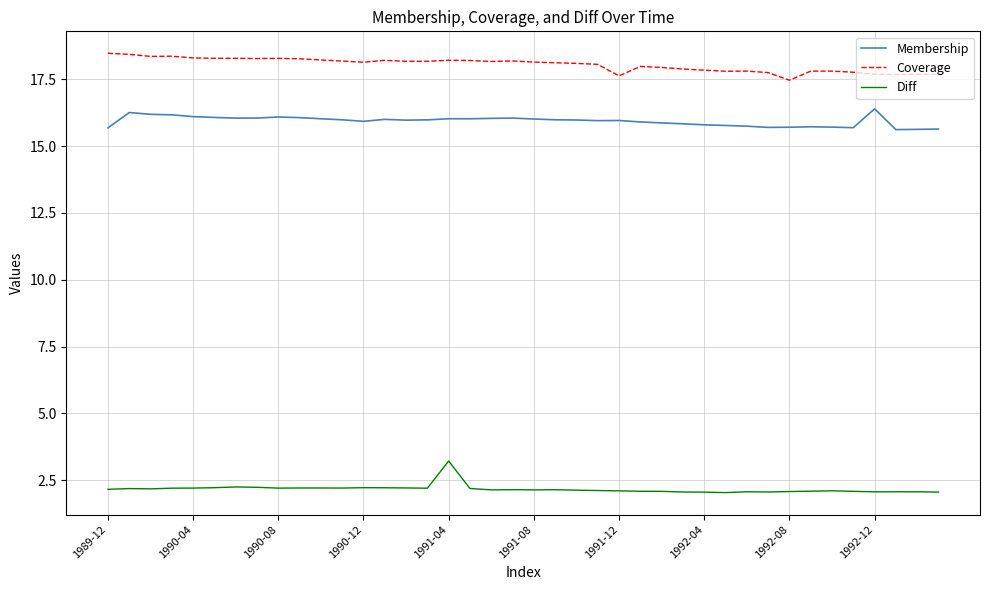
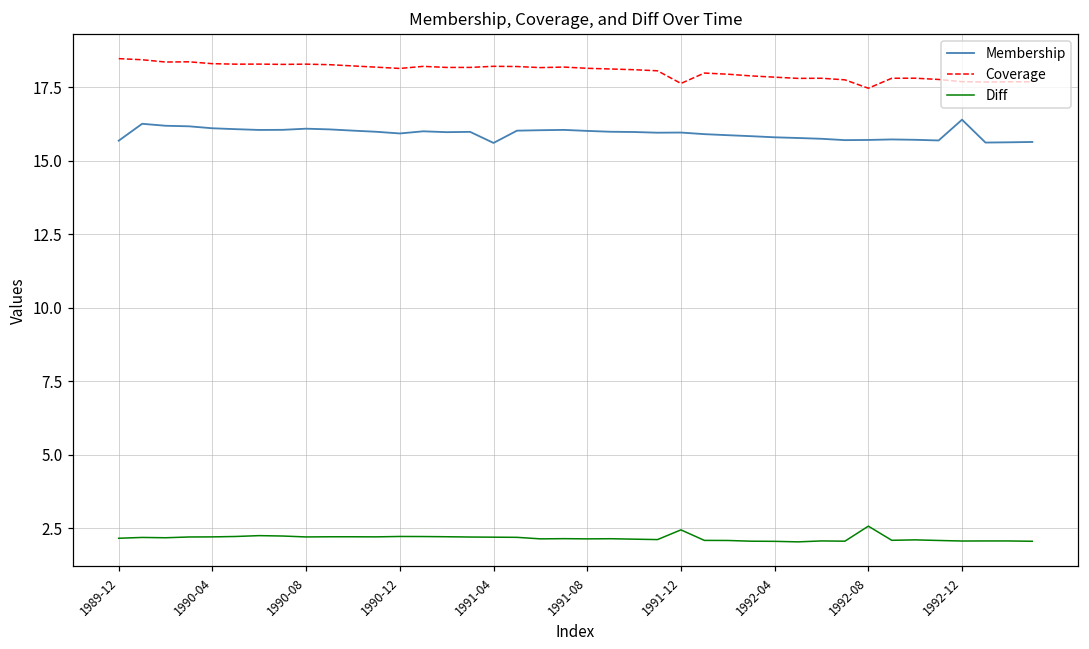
Membership, 1991-04: 16.0 -> 15.6
Diff, 1991-04: 3.2 -> 2.2
Diff, 1991-12: 2.1 -> 2.4
Diff, 1992-08: 2.1 -> 2.6
